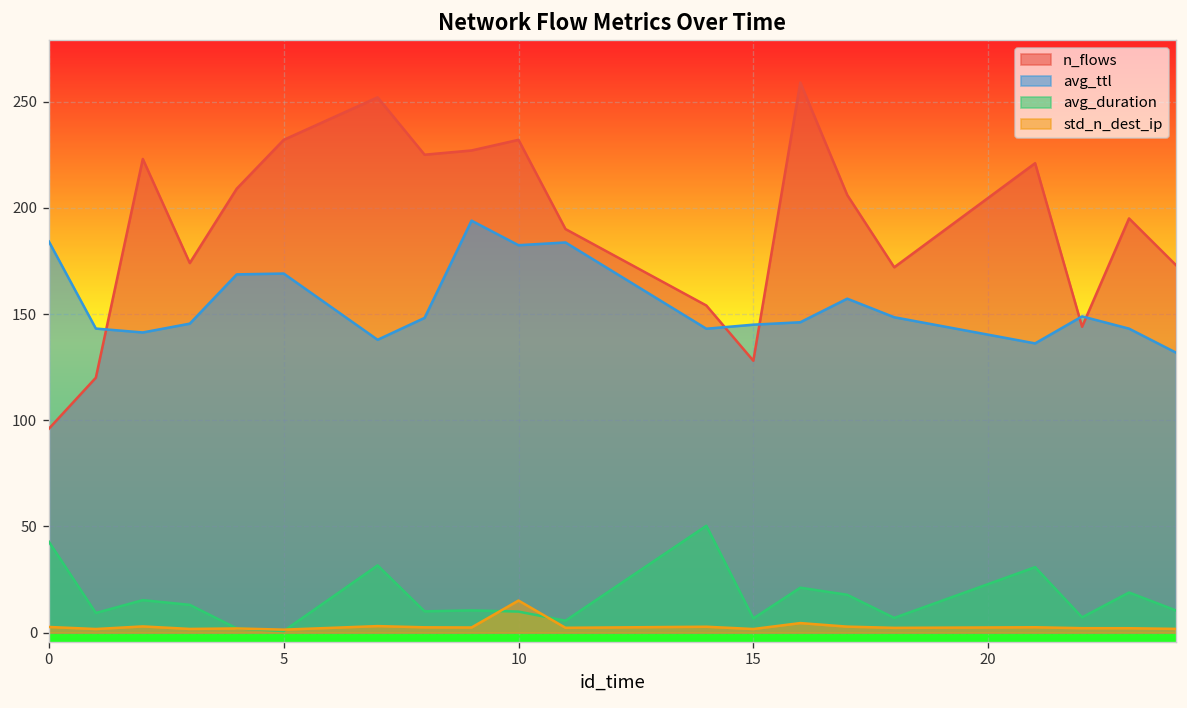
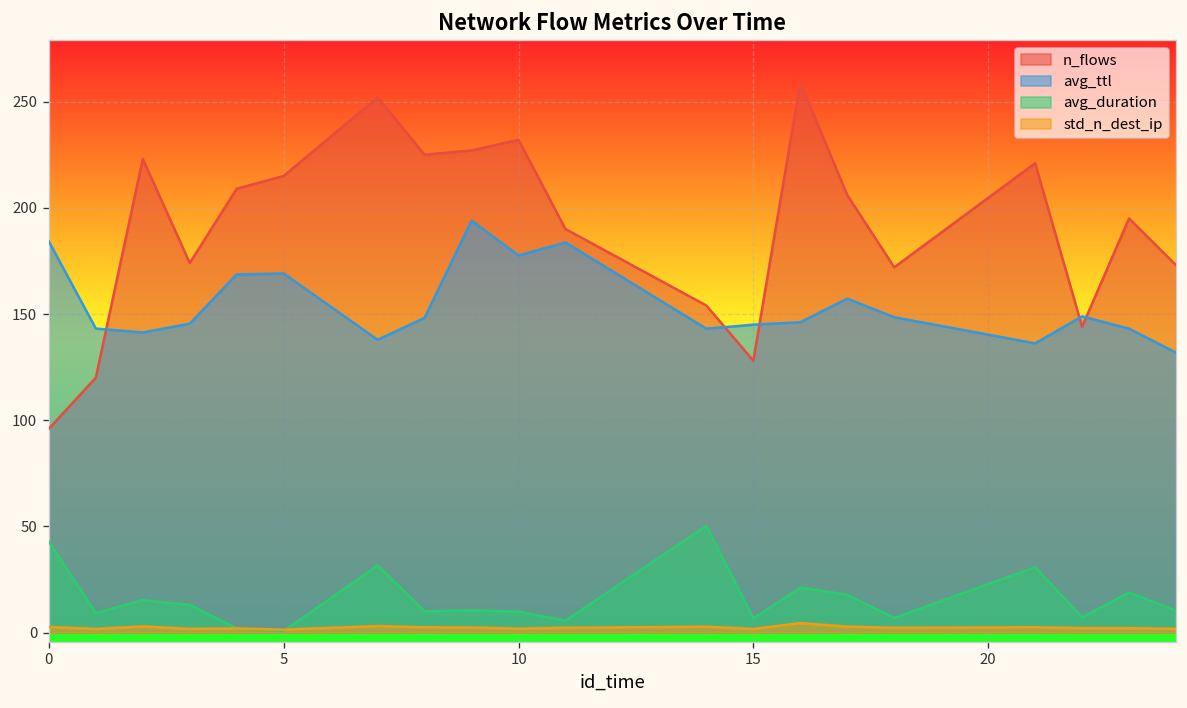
n_flows, 5: 232 -> 215
avg_ttl, 10: 182 -> 178
std_n_dest_ip, 10: 15 -> 2
